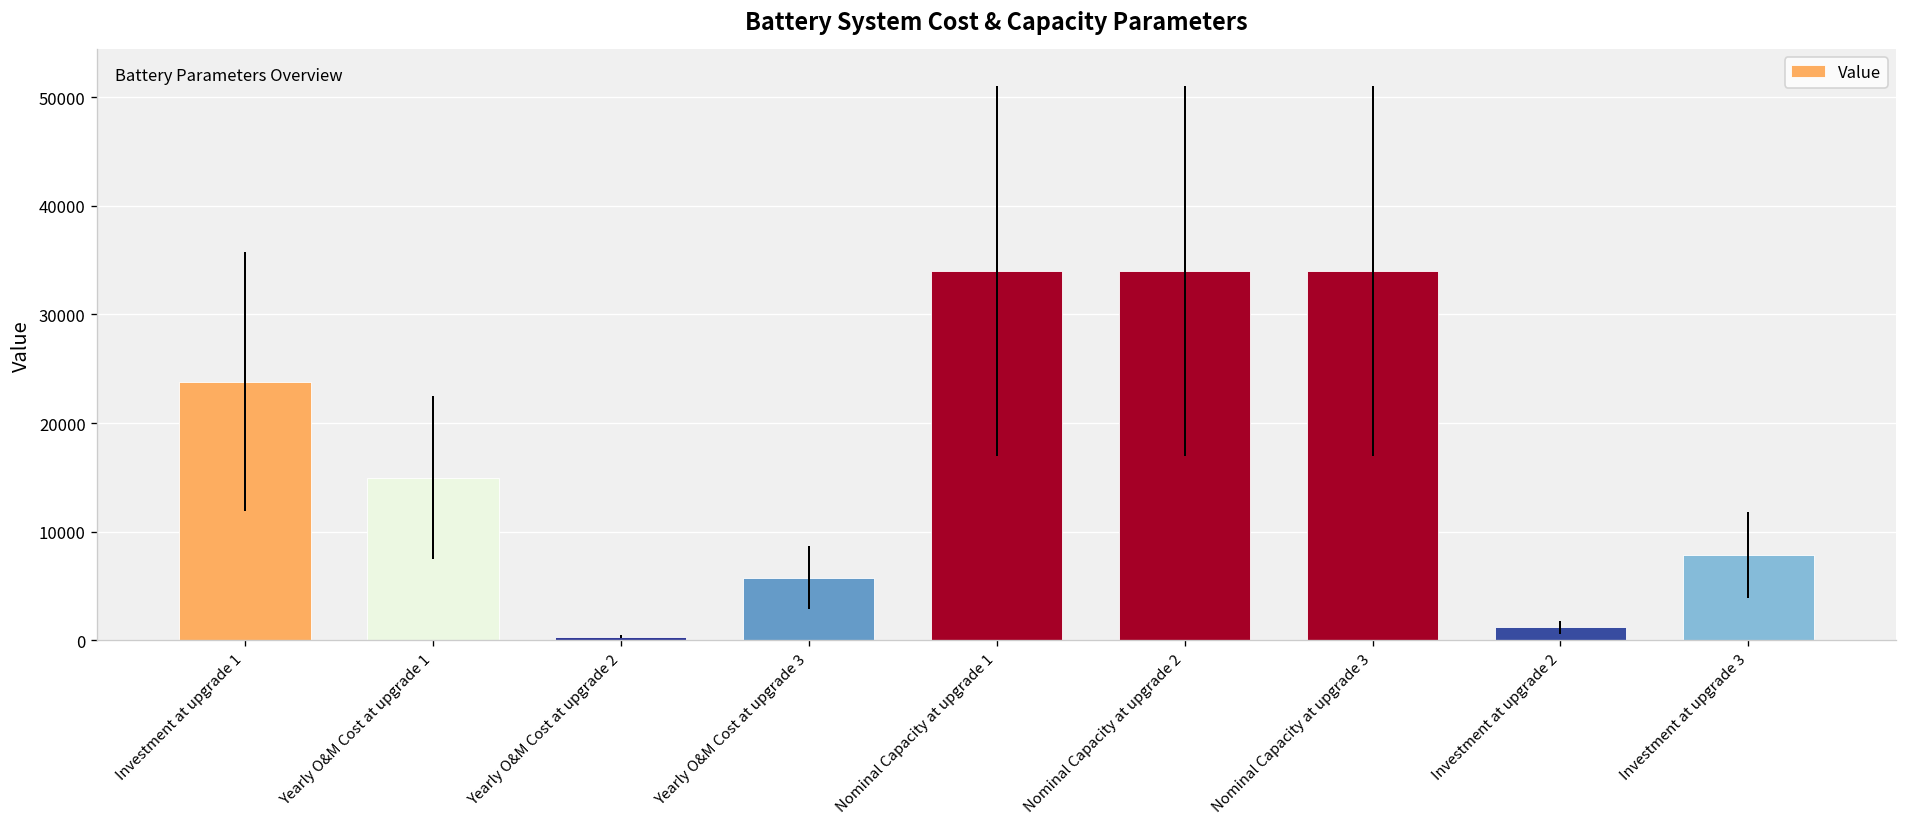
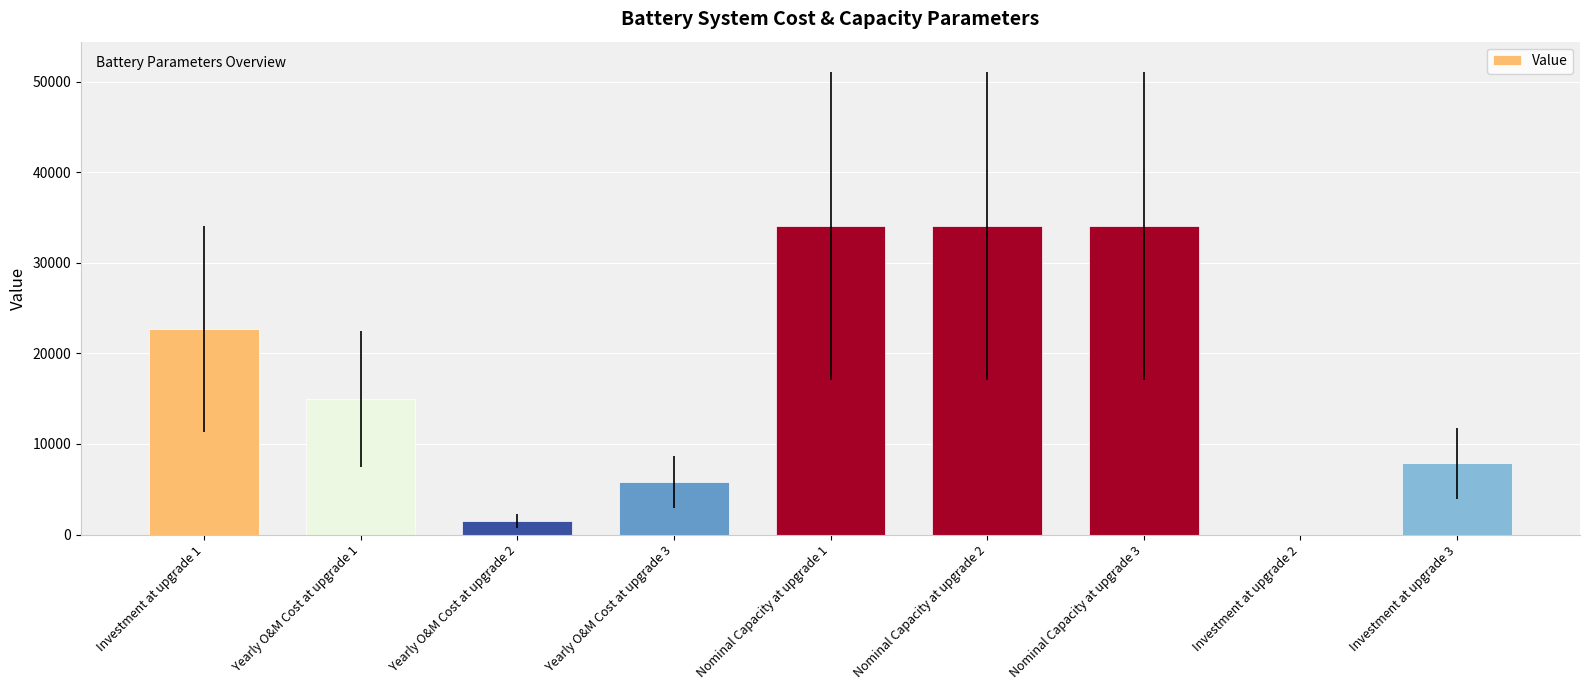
Investment at upgrade 1: 24000 -> 23000
Yearly O&M Cost at upgrade 2: 0 -> 2000
Investment at upgrade 2: 1000 -> 0
